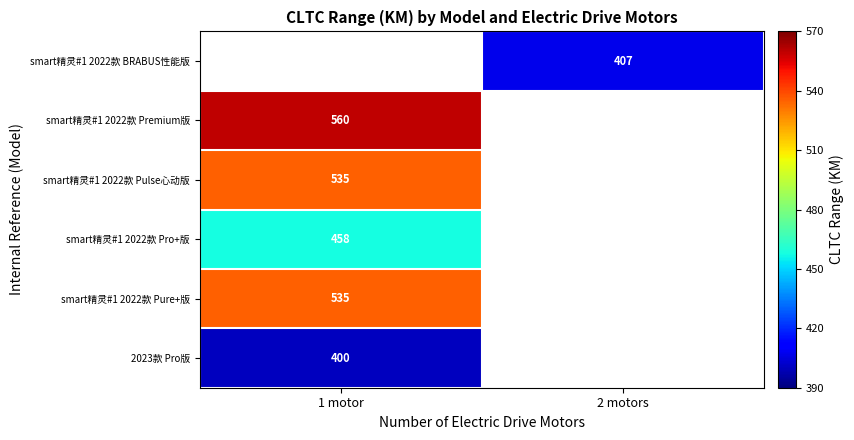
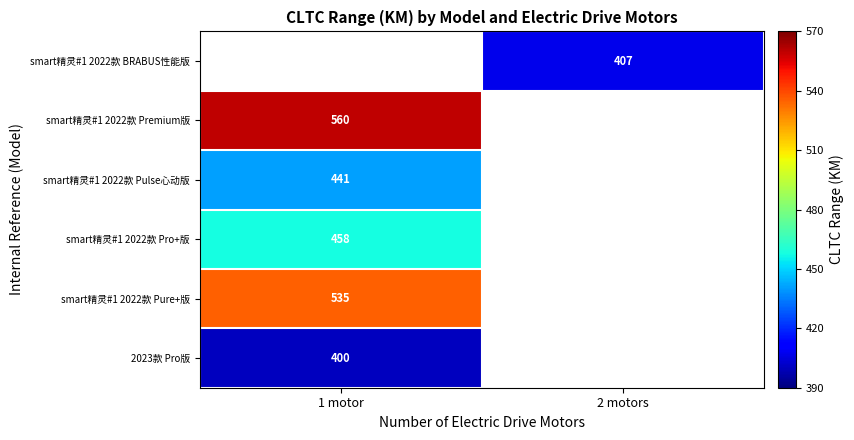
smart精灵#1 2022款 Pulse心动版, 1 motor: 535 -> 441
